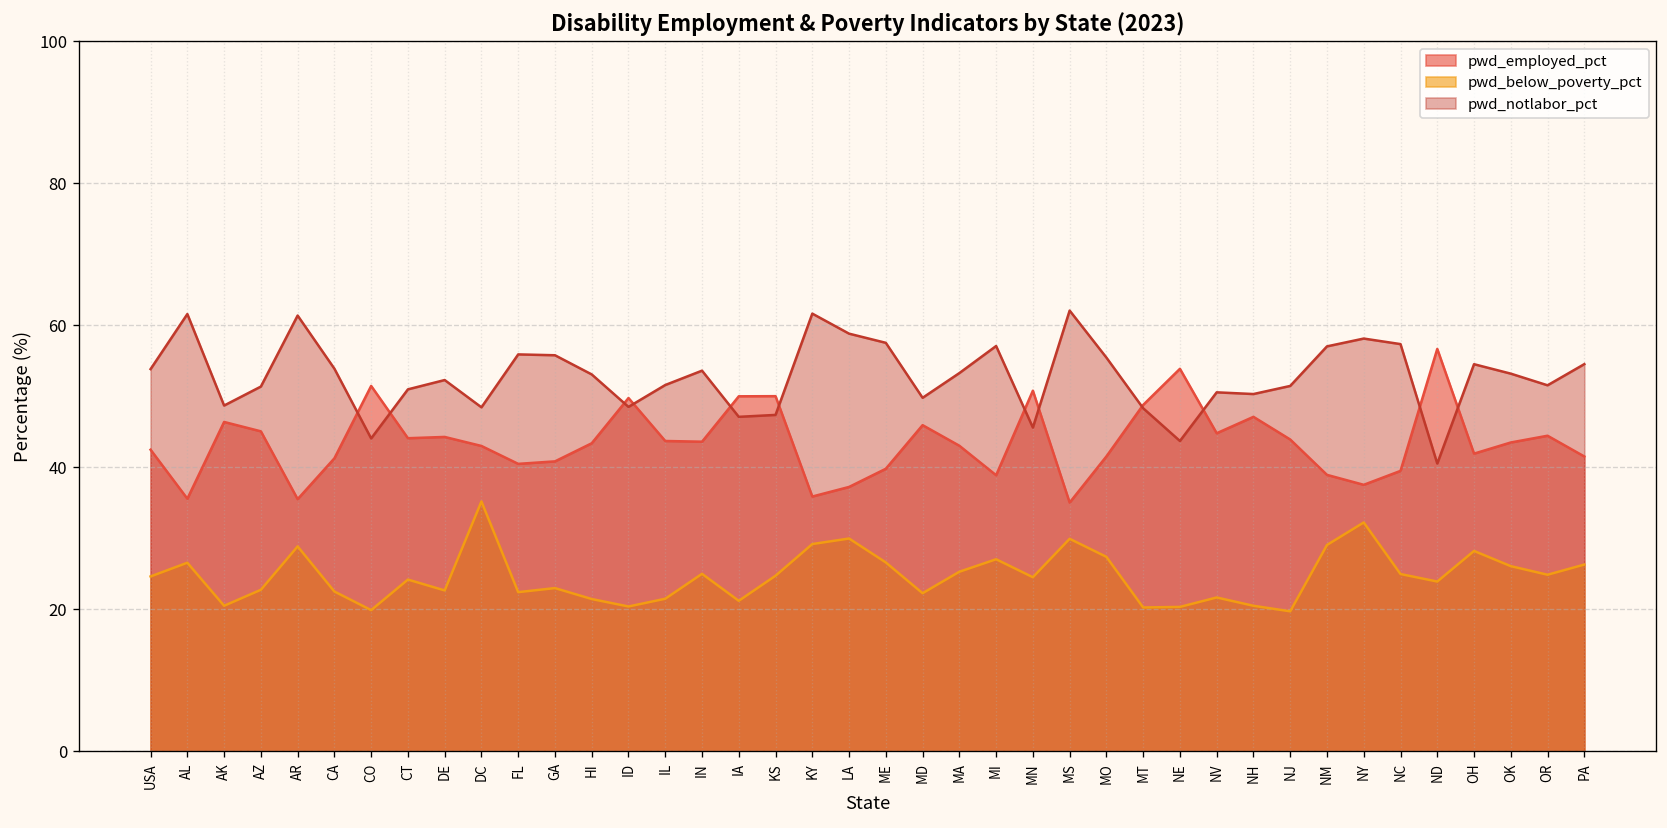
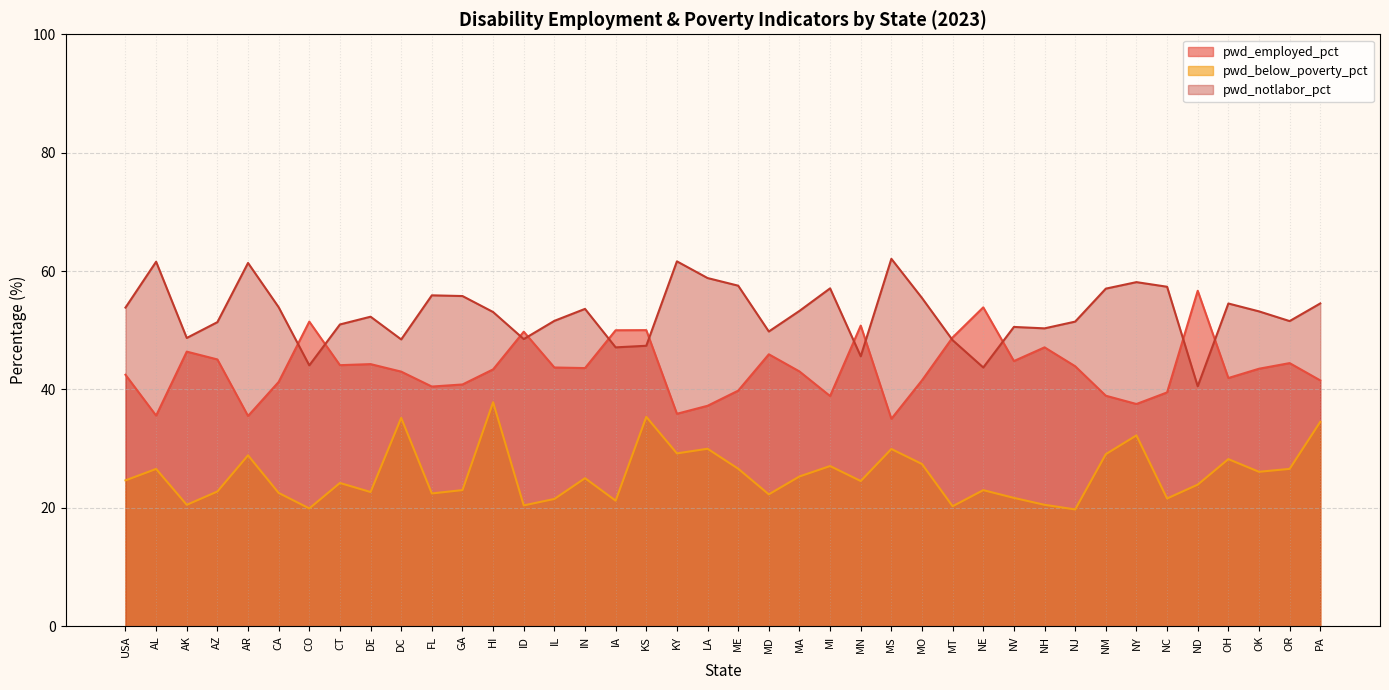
pwd_below_poverty_pct, HI: 21 -> 38
pwd_below_poverty_pct, KS: 25 -> 35
pwd_below_poverty_pct, NE: 20 -> 23
pwd_below_poverty_pct, NC: 25 -> 22
pwd_below_poverty_pct, OR: 25 -> 27
pwd_below_poverty_pct, PA: 26 -> 35
